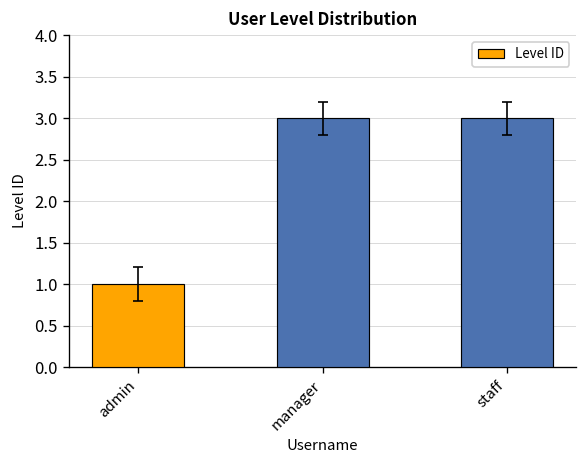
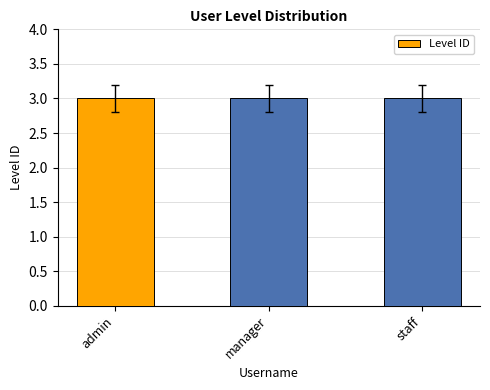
Level ID, admin: 1 -> 3
